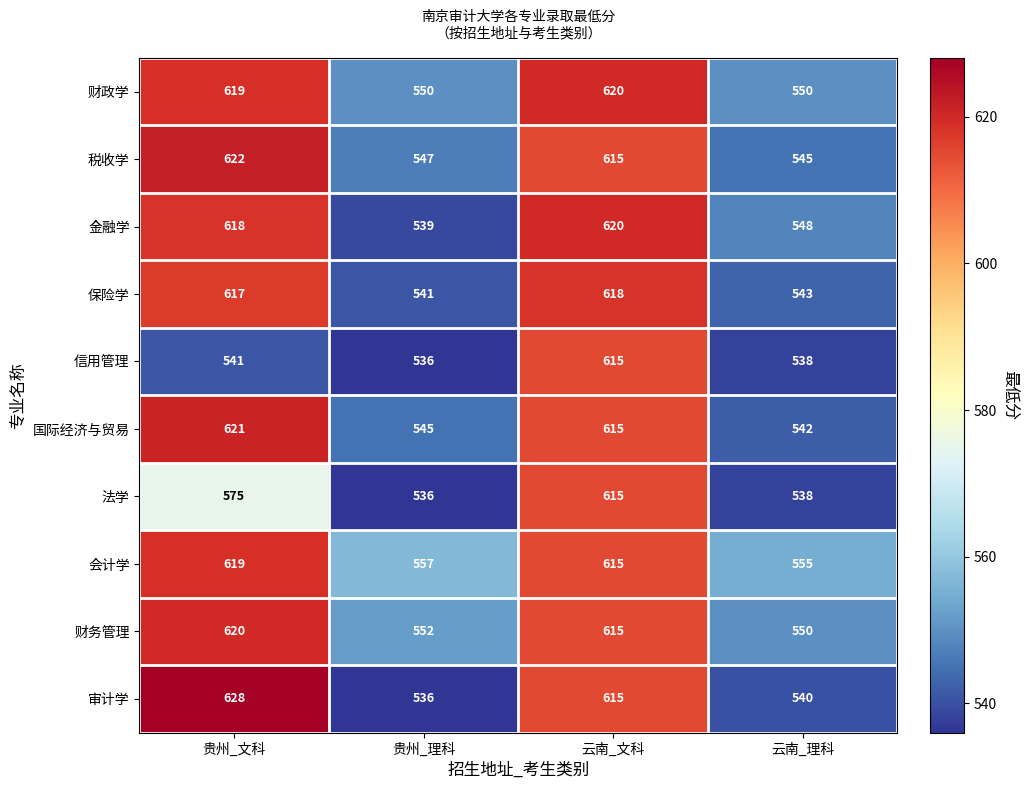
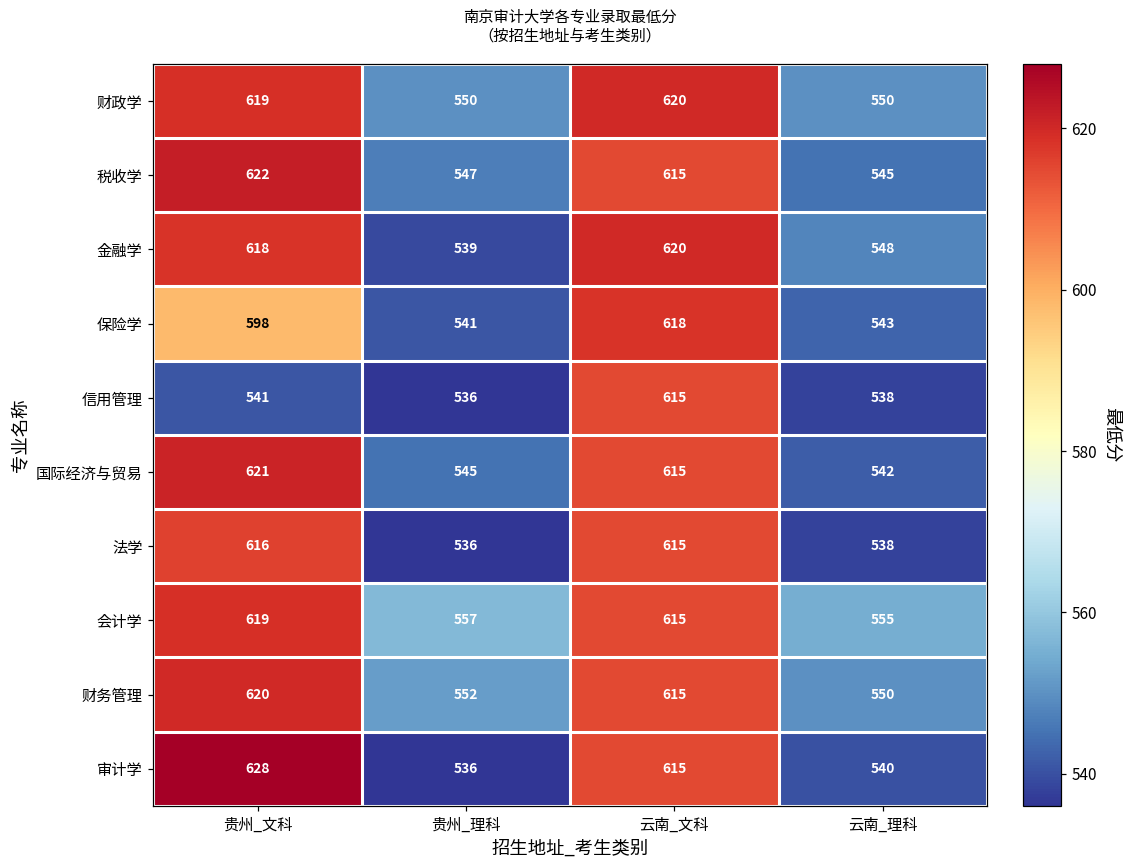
保险学, 贵州_文科: 617 -> 598
法学, 贵州_文科: 575 -> 616
